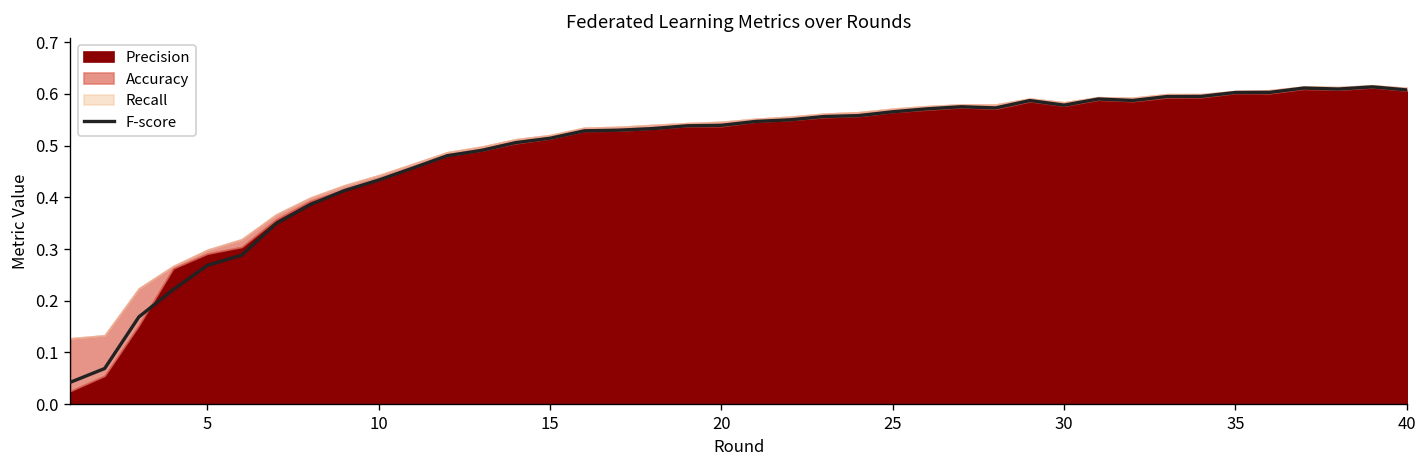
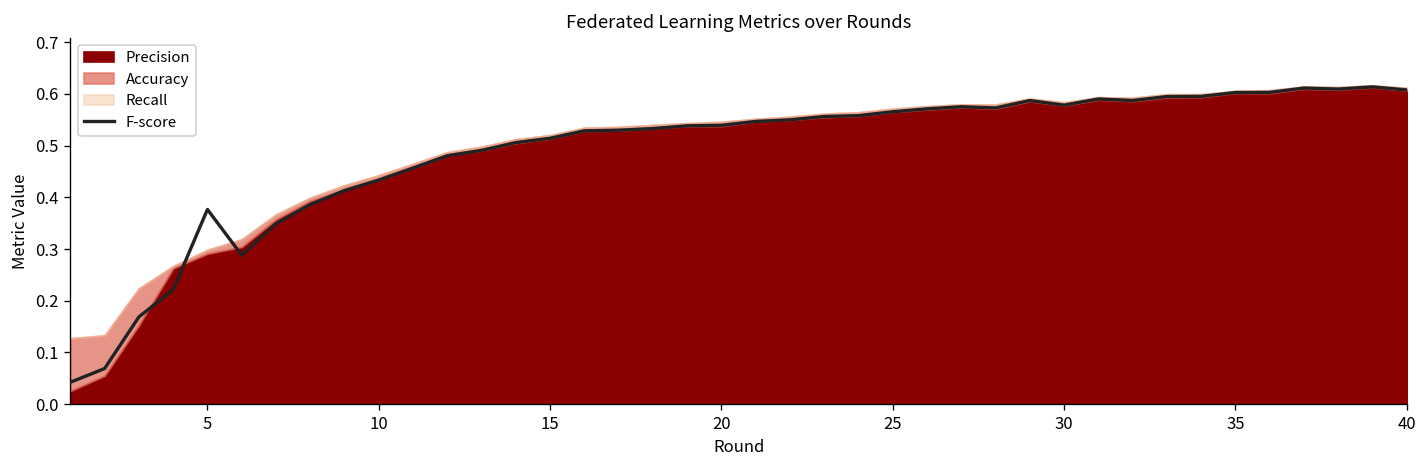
F-score, 5: 0.27 -> 0.38
